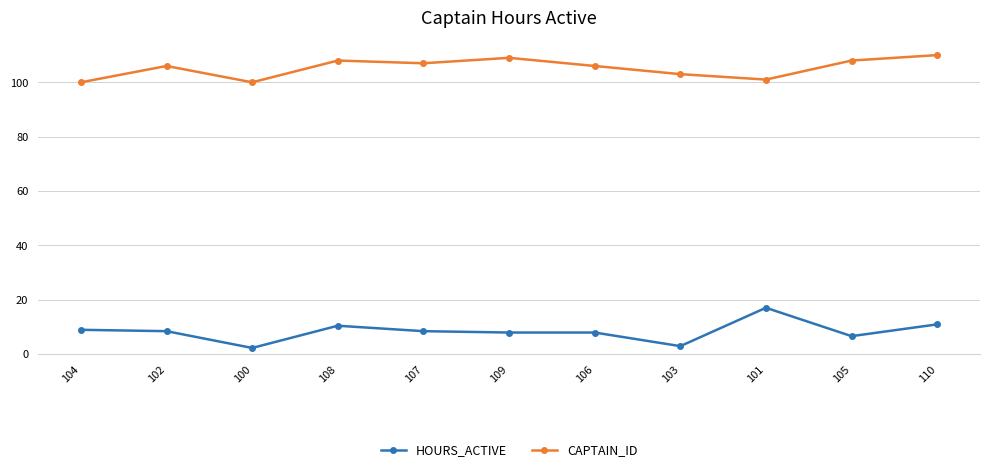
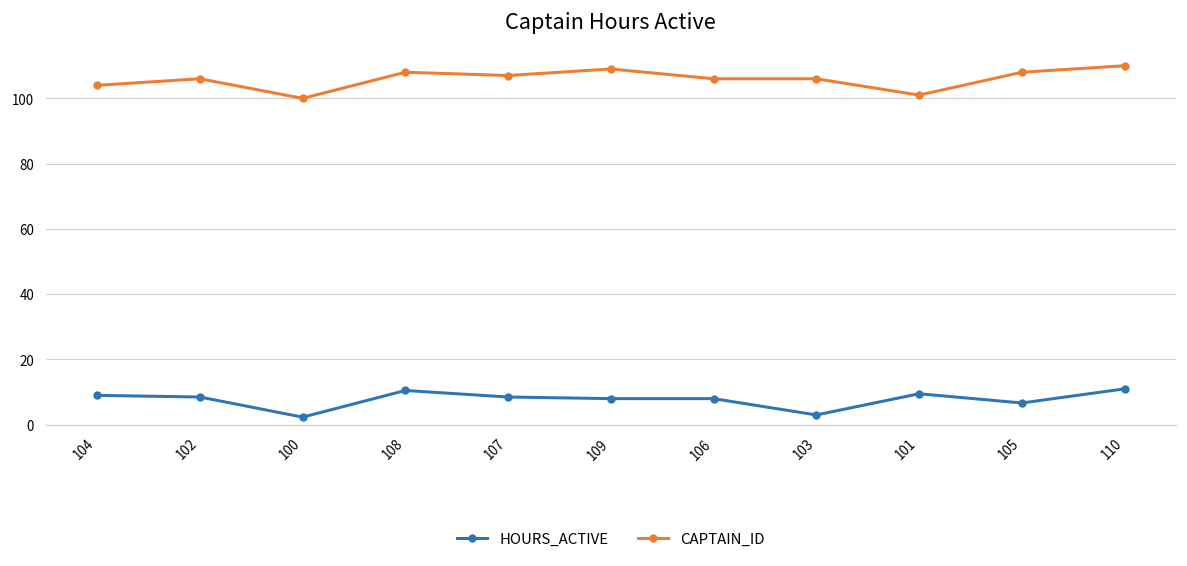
CAPTAIN_ID, 104: 100 -> 104
CAPTAIN_ID, 103: 103 -> 106
HOURS_ACTIVE, 101: 17 -> 10
